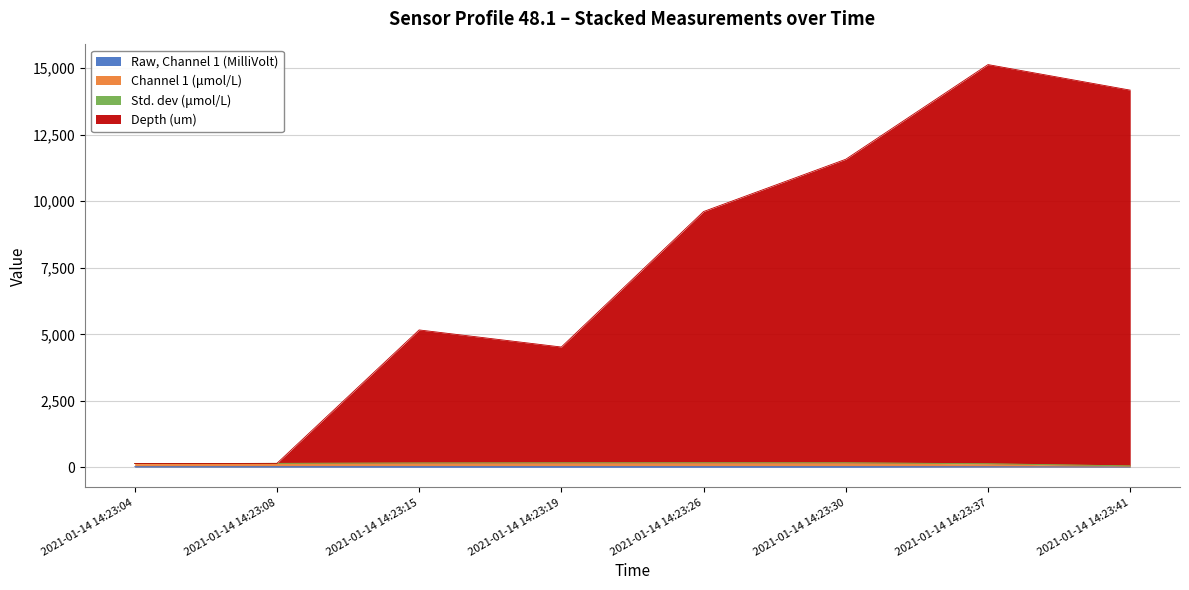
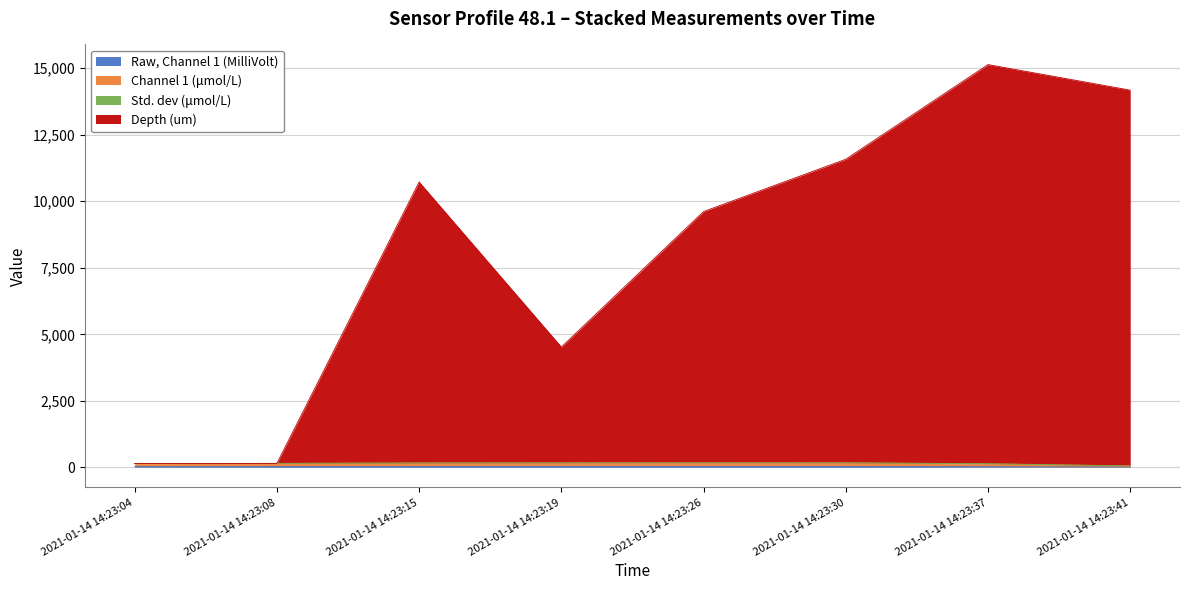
Depth (um), 2021-01-14 14:23:15: 5,000 -> 10,600
